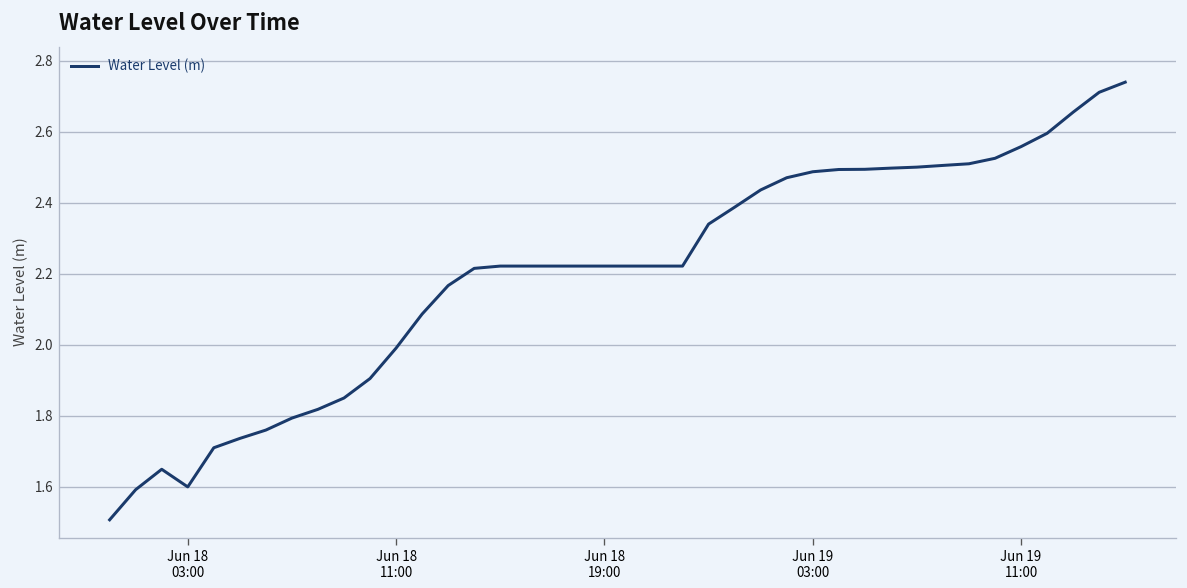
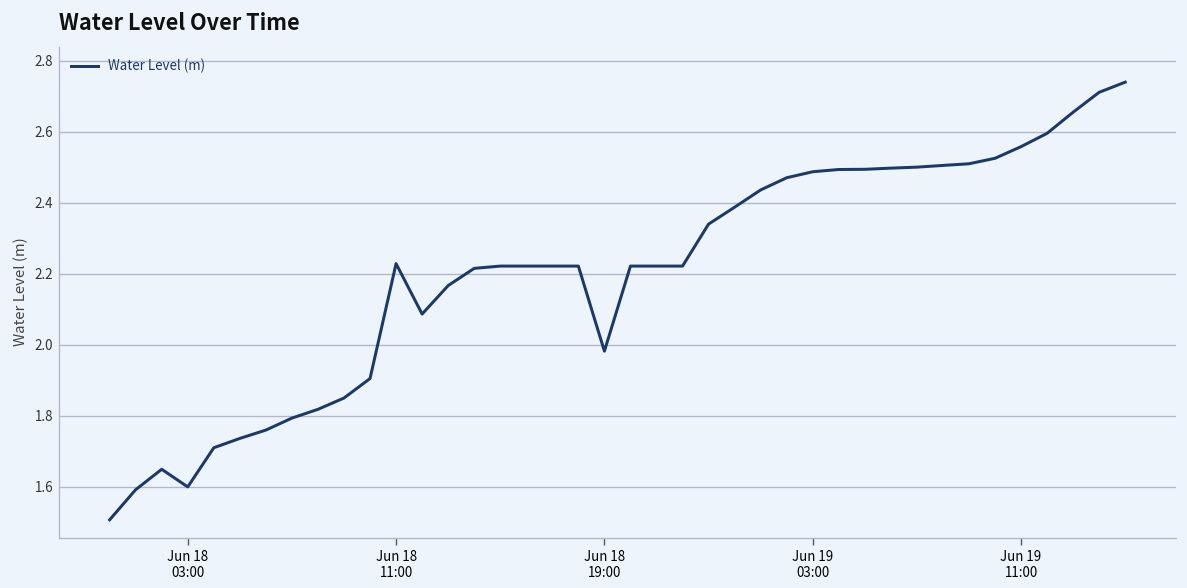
Jun 18 11:00: 1.99 -> 2.23
Jun 18 19:00: 2.22 -> 1.98
